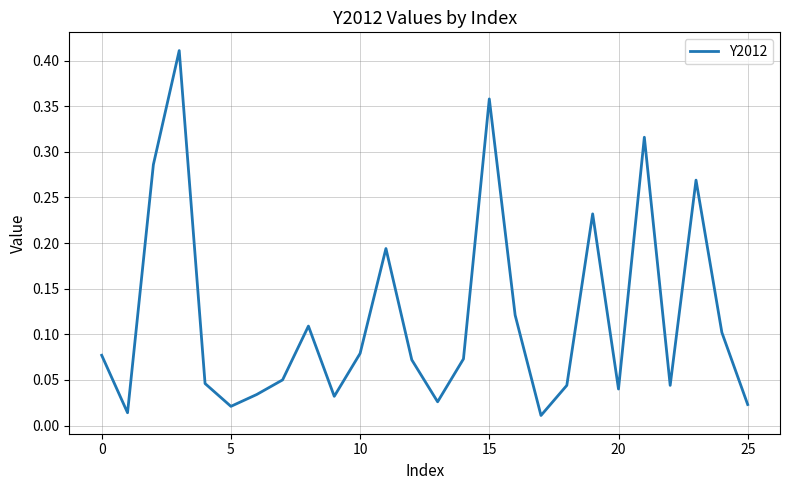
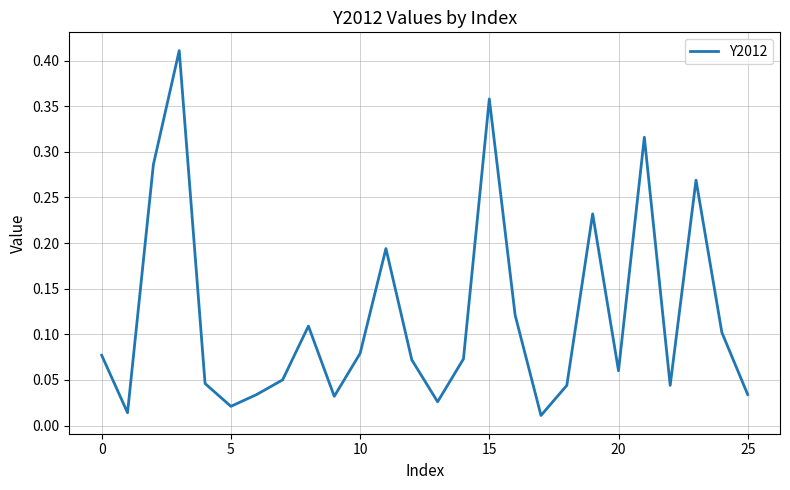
20: 0.04 -> 0.06
25: 0.02 -> 0.03
